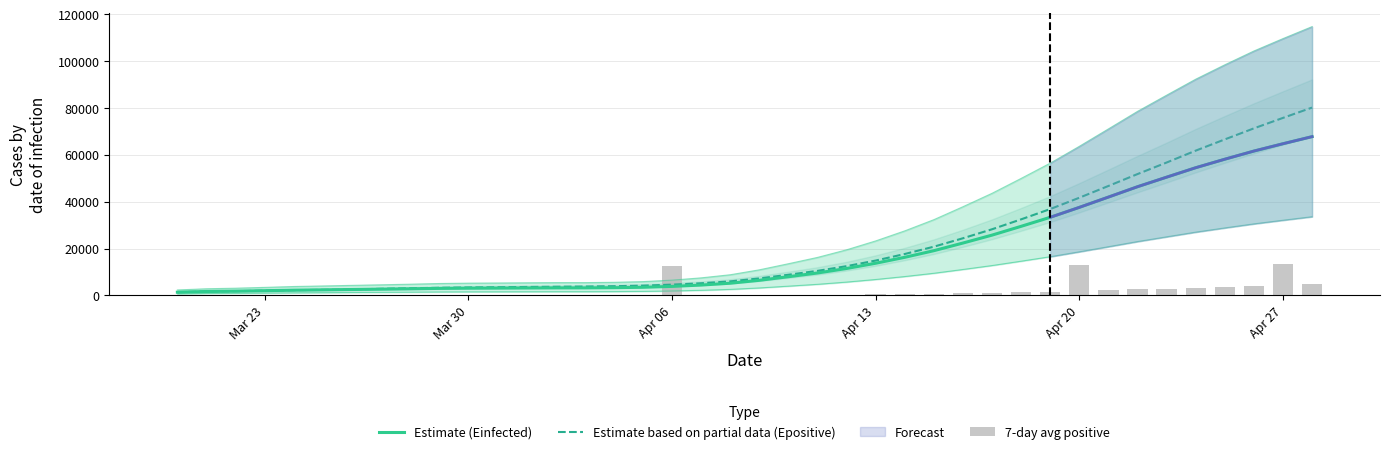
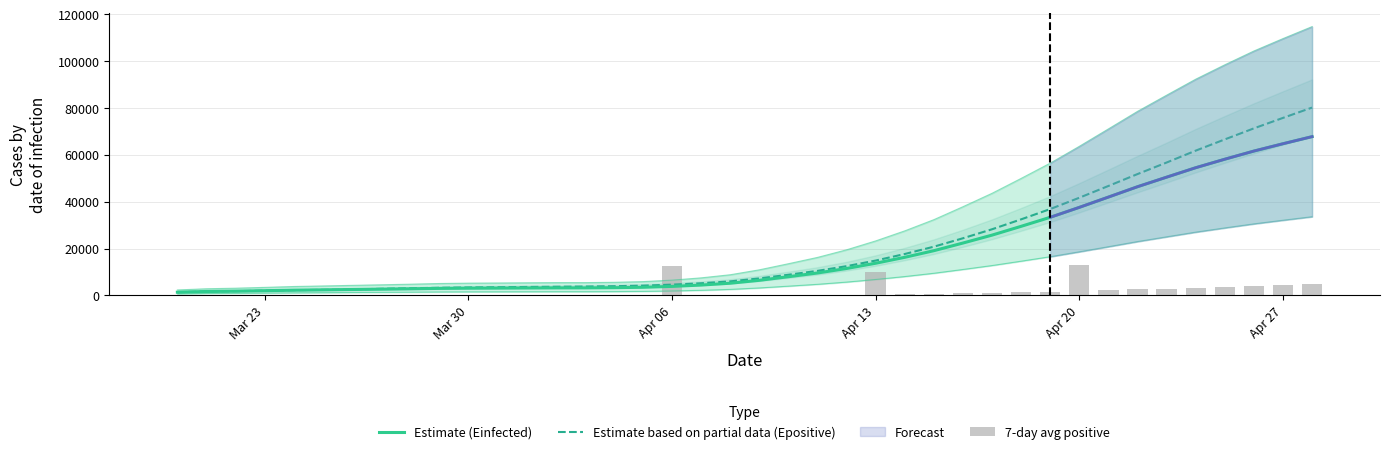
7-day avg positive, Apr 13: 0 -> 10000
7-day avg positive, Apr 27: 13000 -> 5000
